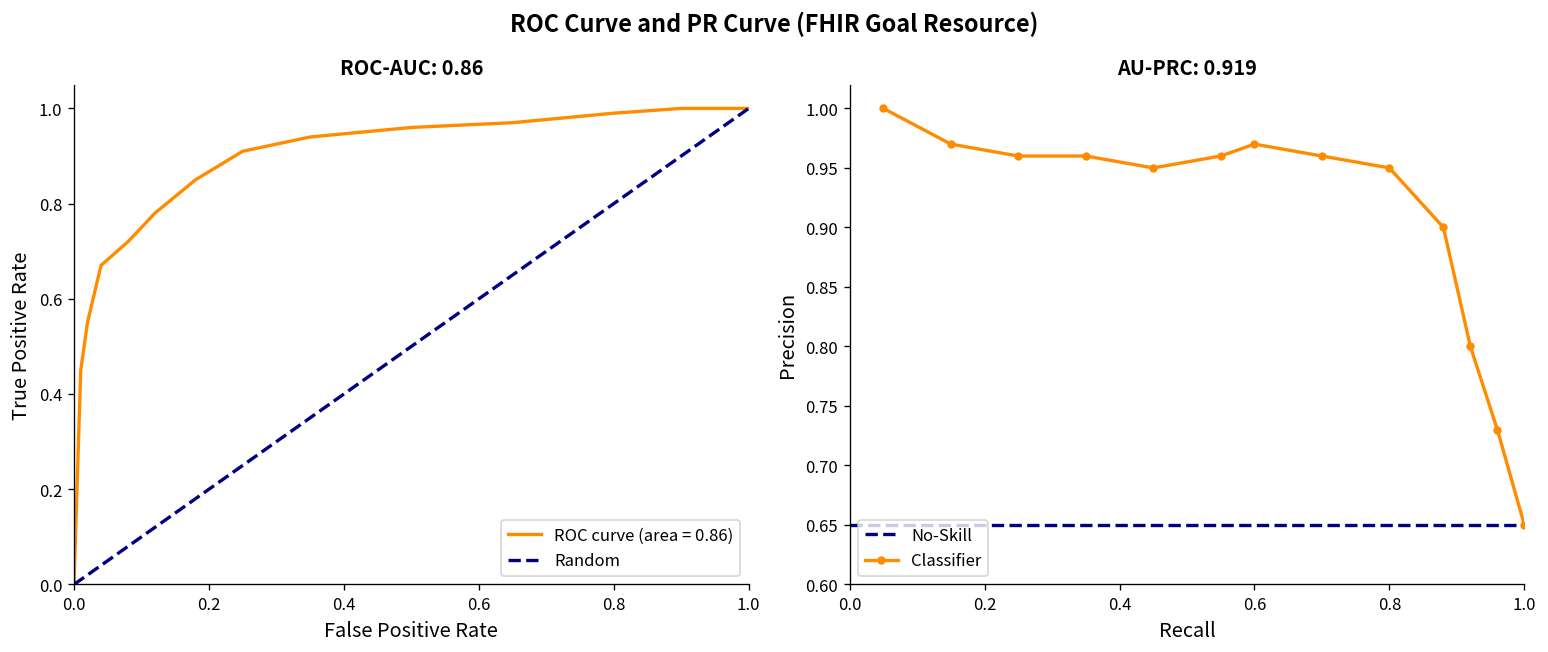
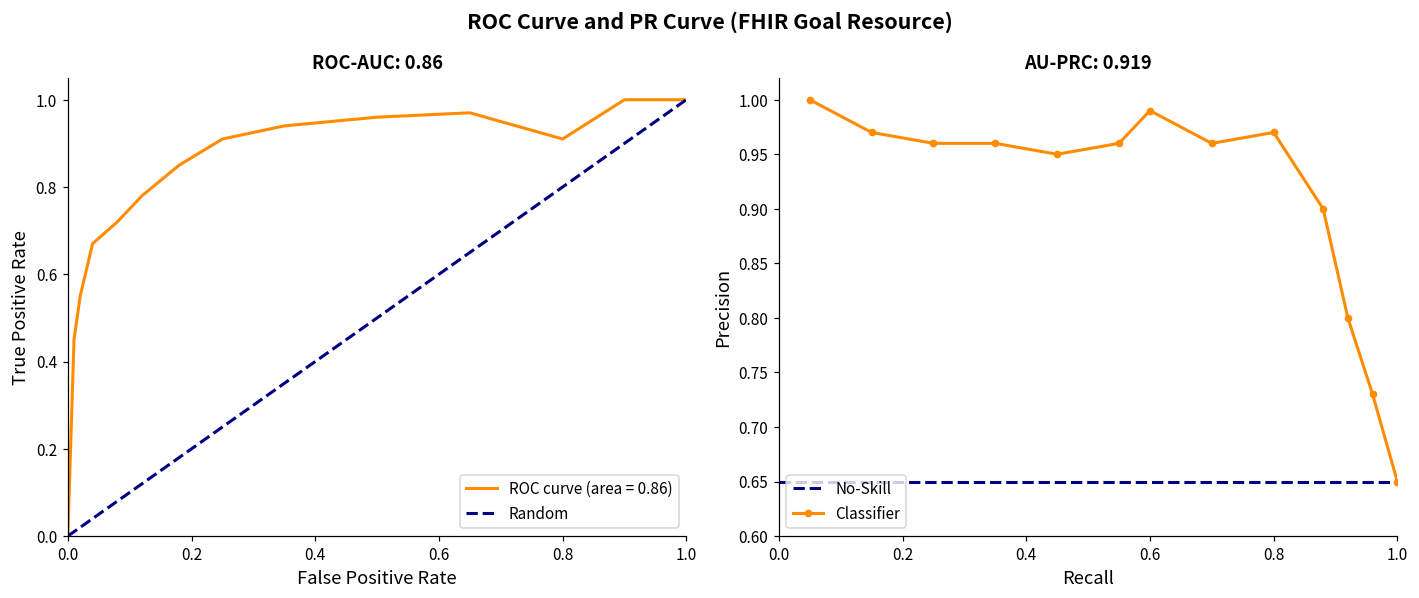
ROC-AUC: 0.86, ROC curve (area = 0.86), 0.8: 0.99 -> 0.91
AU-PRC: 0.919, Classifier, 0.6: 0.97 -> 0.99
AU-PRC: 0.919, Classifier, 0.8: 0.95 -> 0.97
